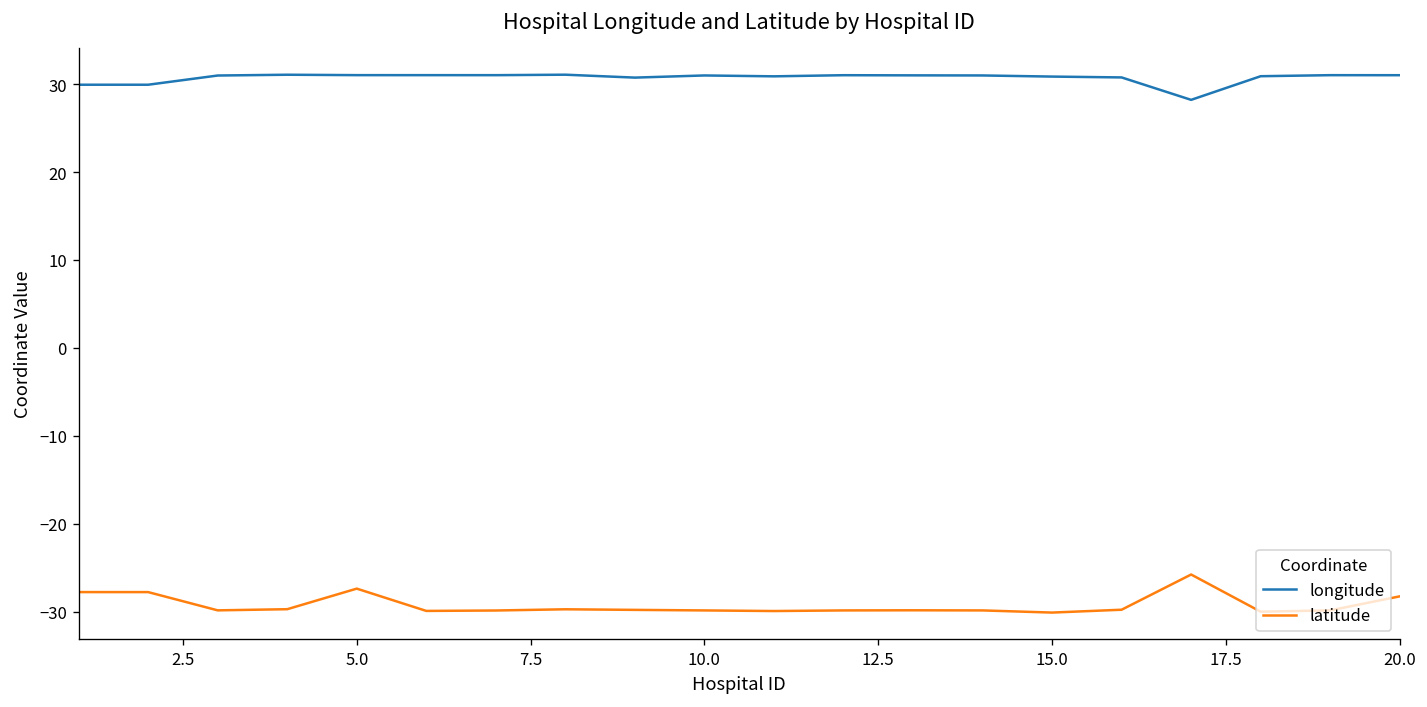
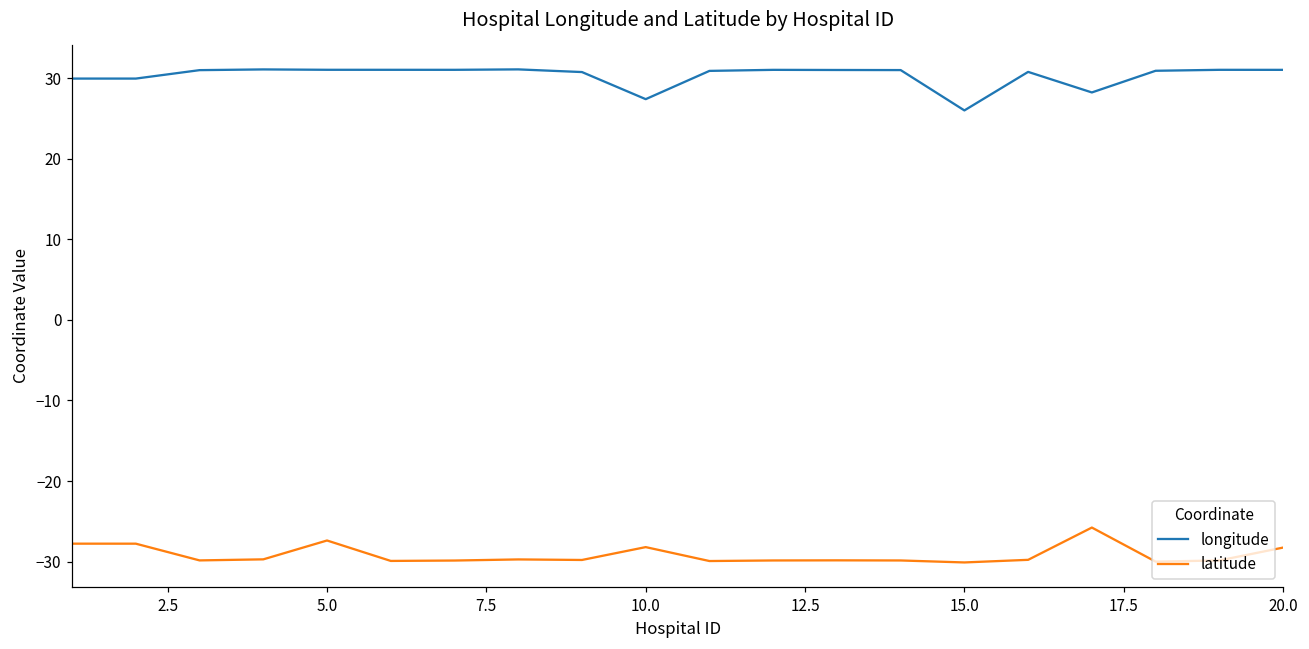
longitude, 10.0: 31 -> 27
latitude, 10.0: -30 -> -28
longitude, 15.0: 31 -> 26
